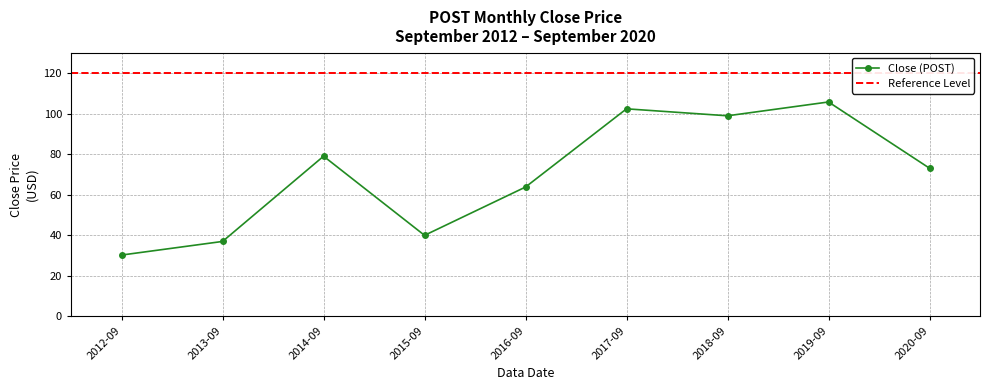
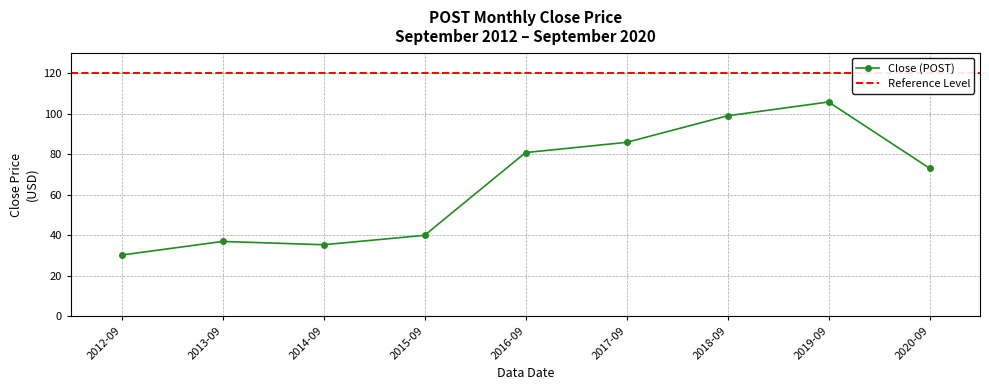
2014-09: 79 -> 35
2016-09: 64 -> 81
2017-09: 102 -> 86
